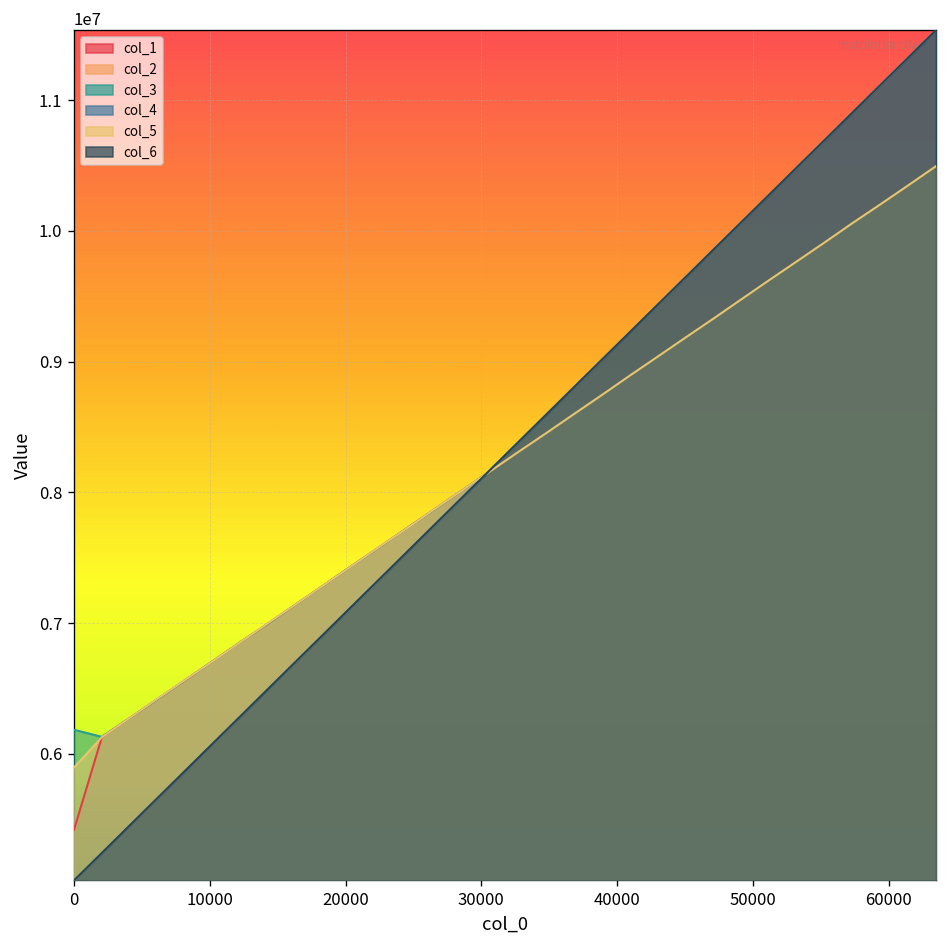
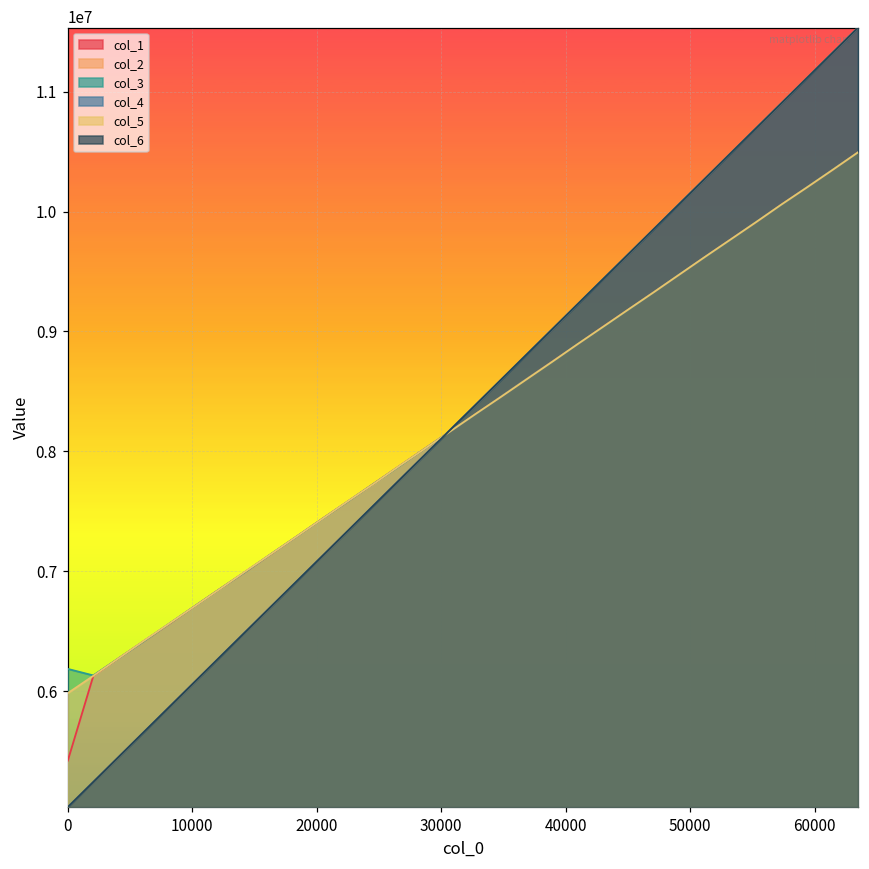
col_5, 0: 5900000 -> 5980000
